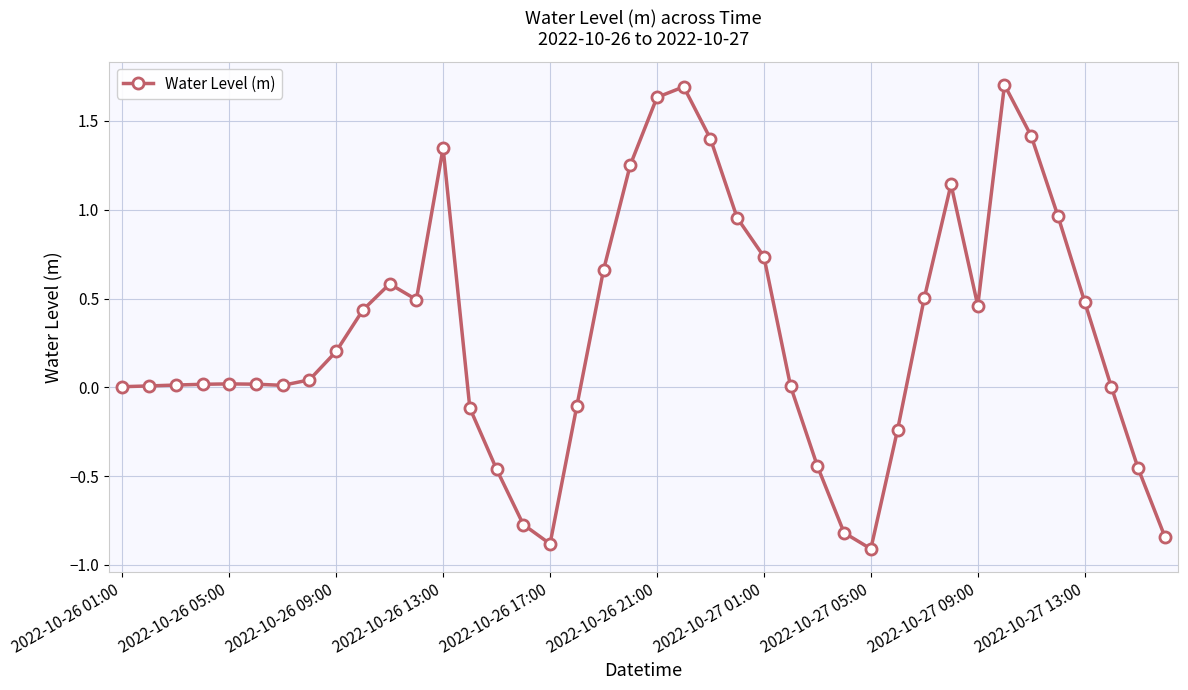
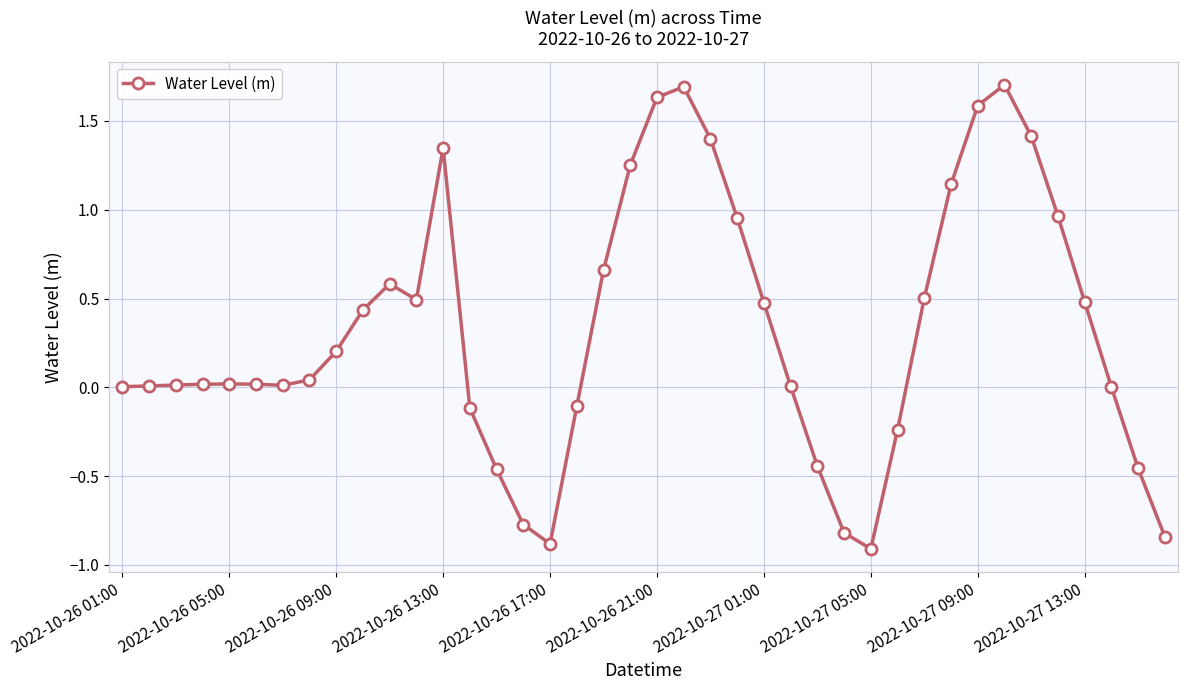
2022-10-27 01:00: 0.74 -> 0.48
2022-10-27 09:00: 0.46 -> 1.59
